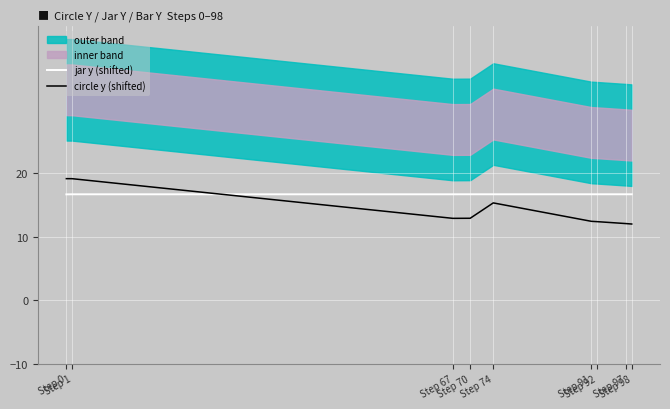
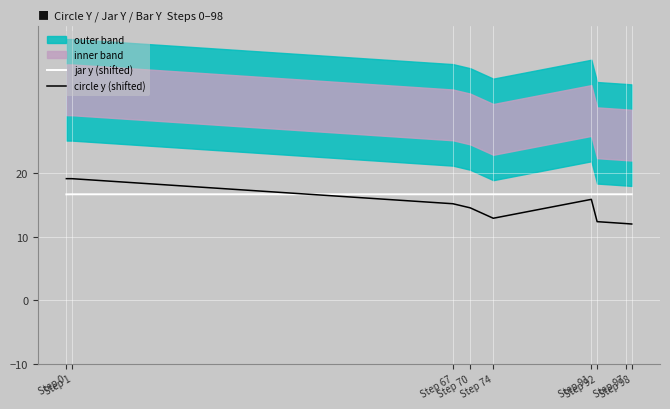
circle y (shifted), Step 67: 13 -> 15
circle y (shifted), Step 70: 13 -> 15
circle y (shifted), Step 74: 15 -> 13
circle y (shifted), Step 91: 12 -> 16
